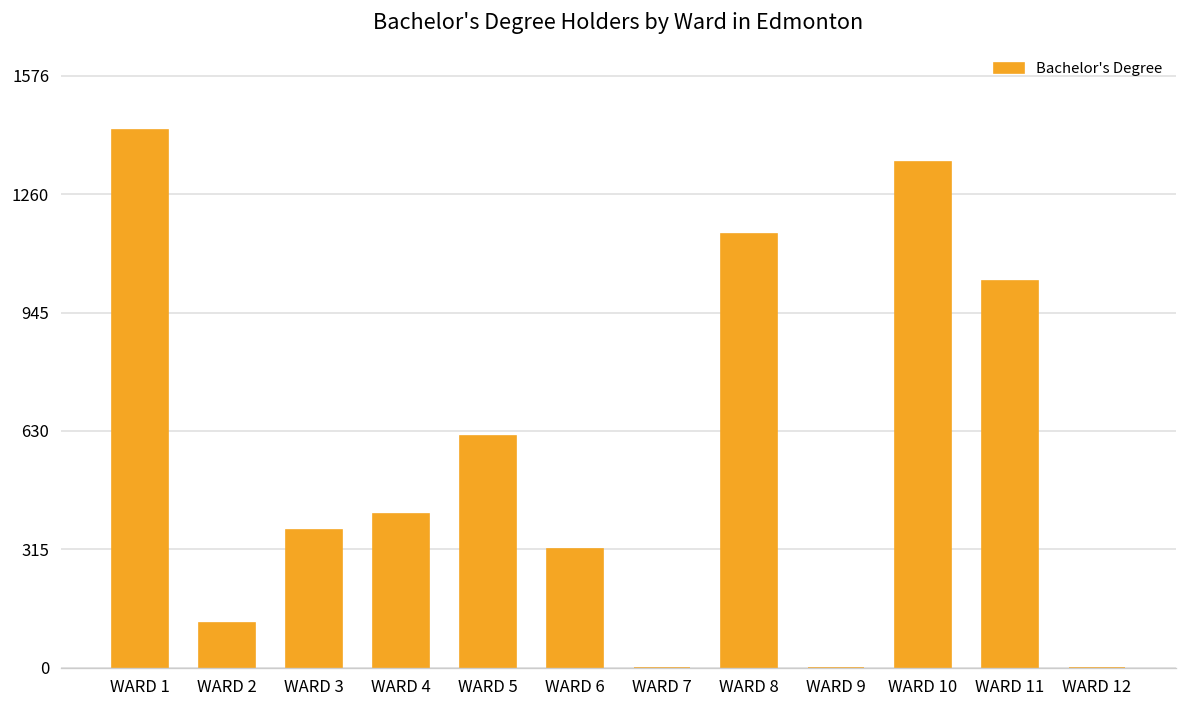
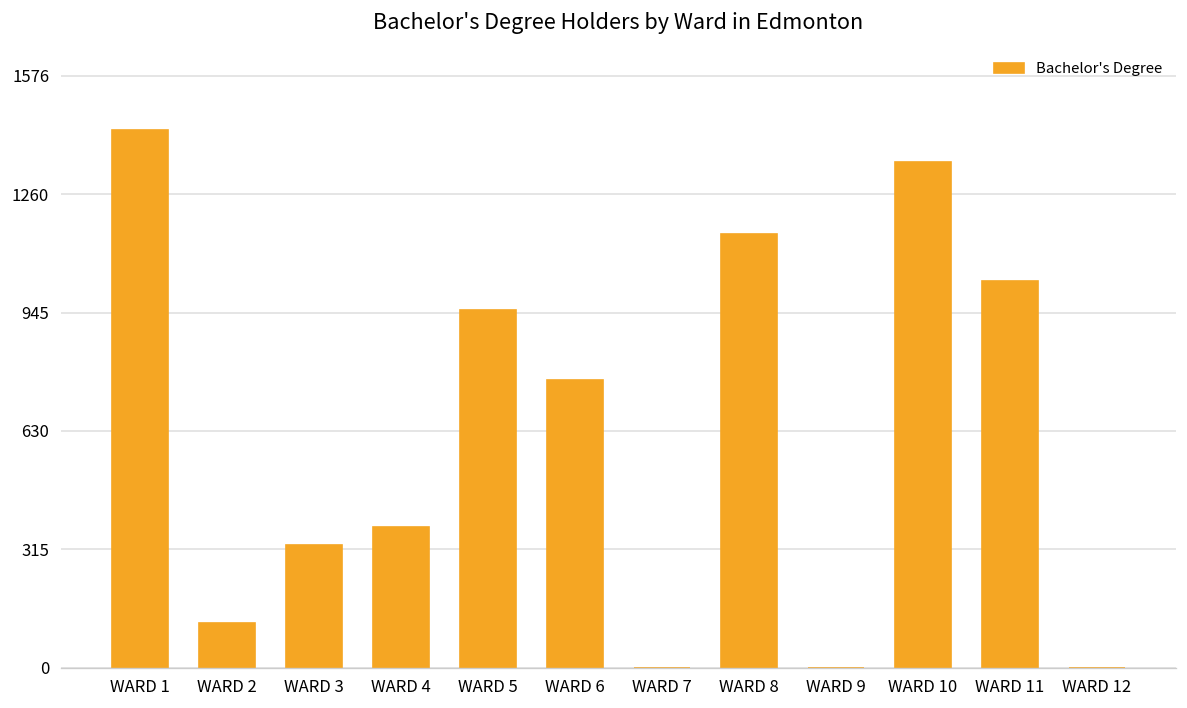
WARD 3: 370 -> 330
WARD 4: 410 -> 370
WARD 5: 620 -> 950
WARD 6: 320 -> 770
